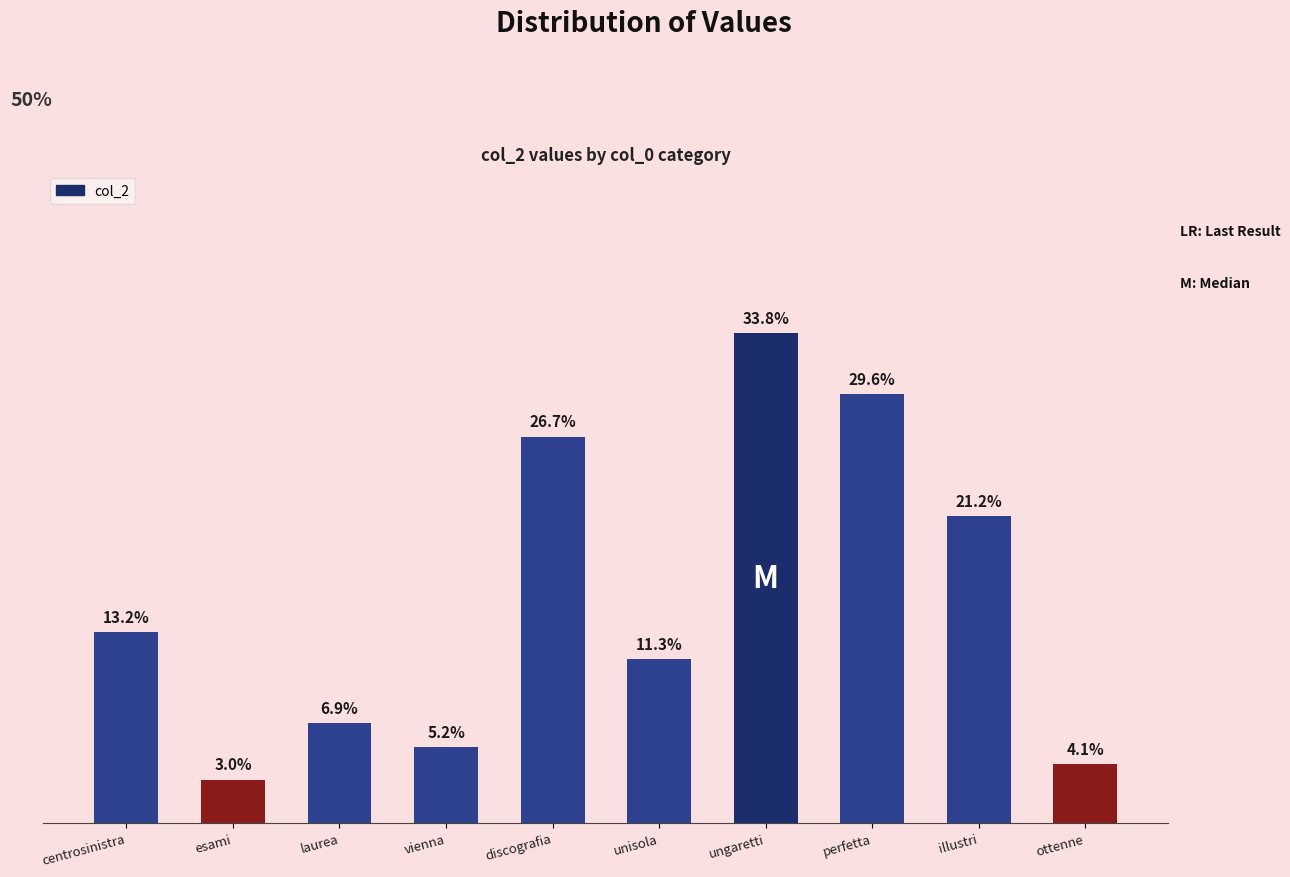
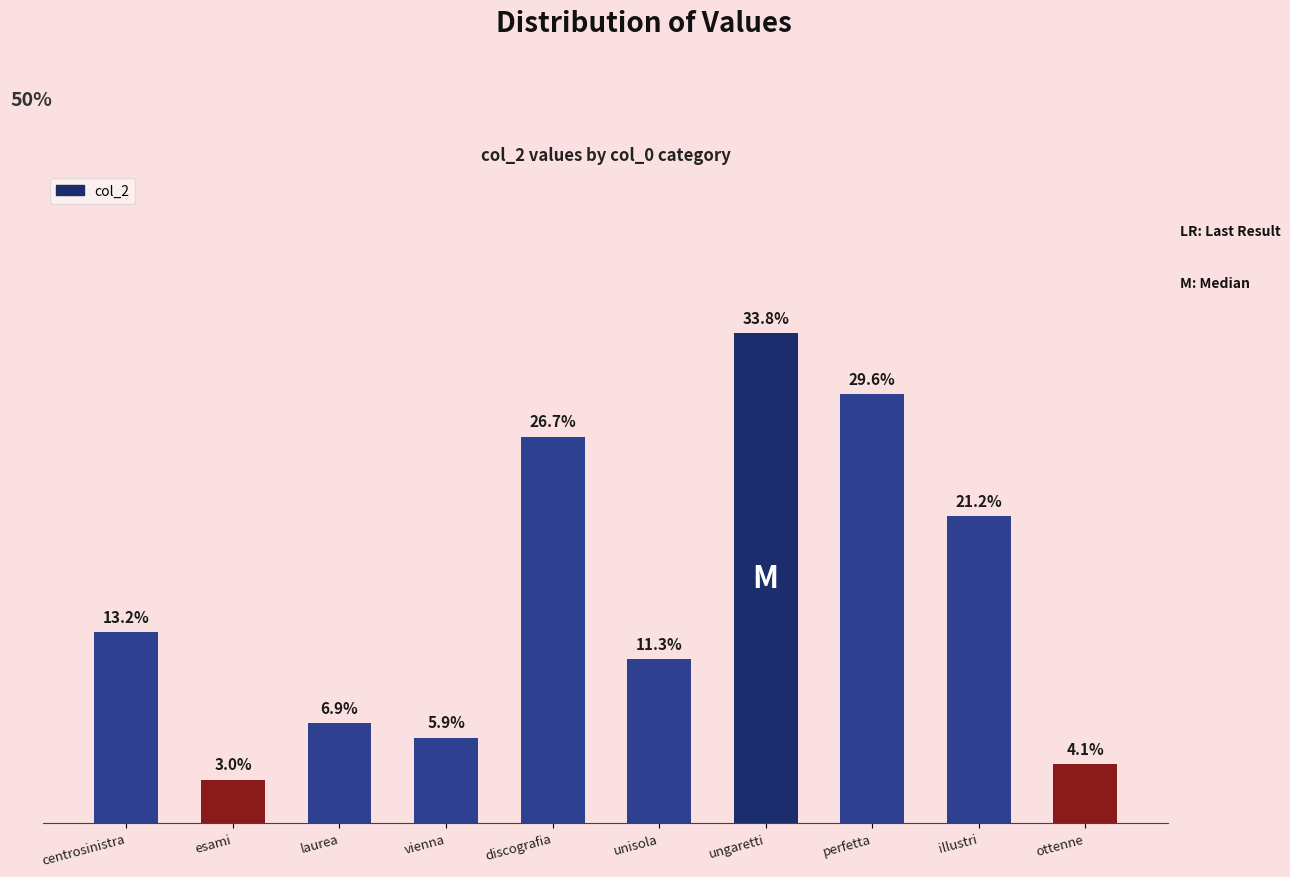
vienna: 5.2% -> 5.9%
